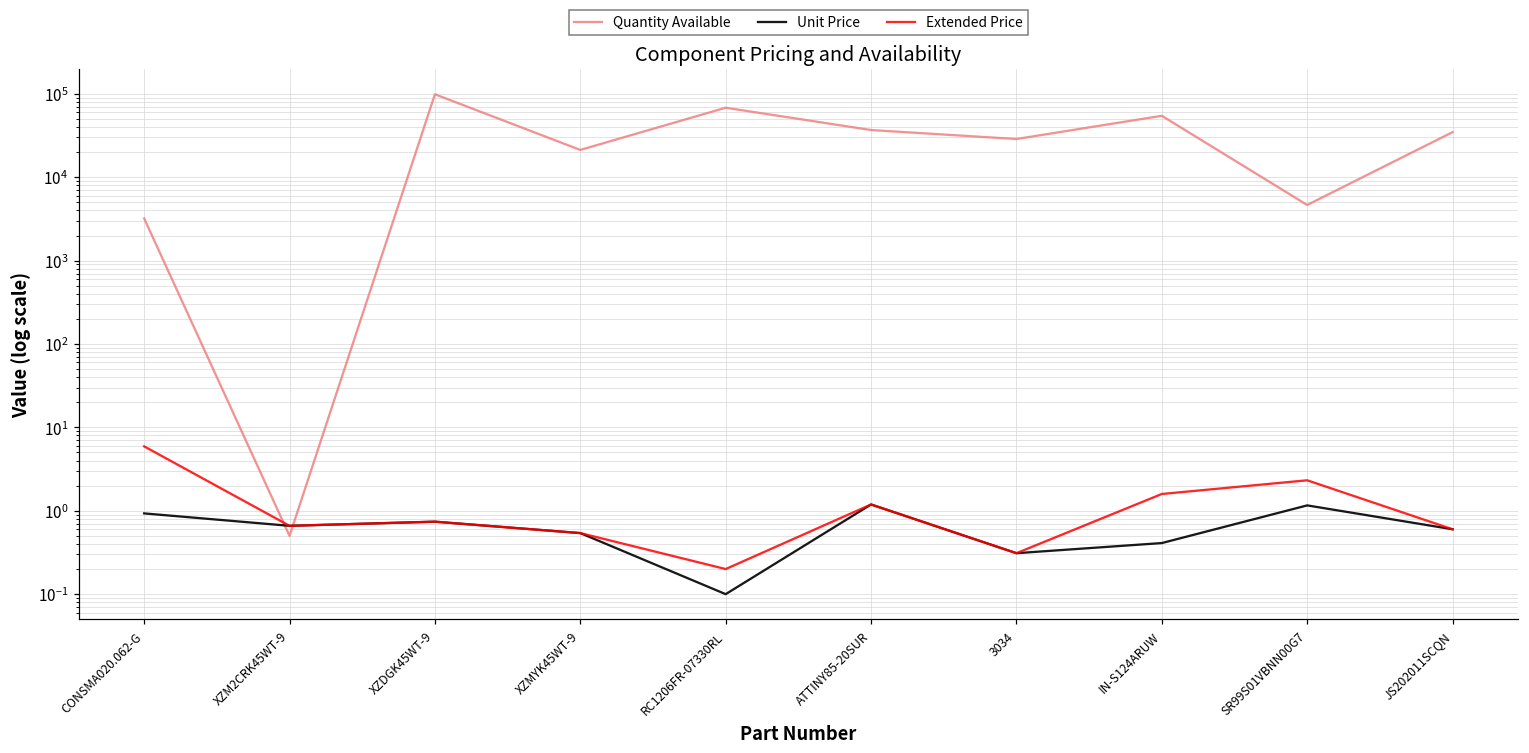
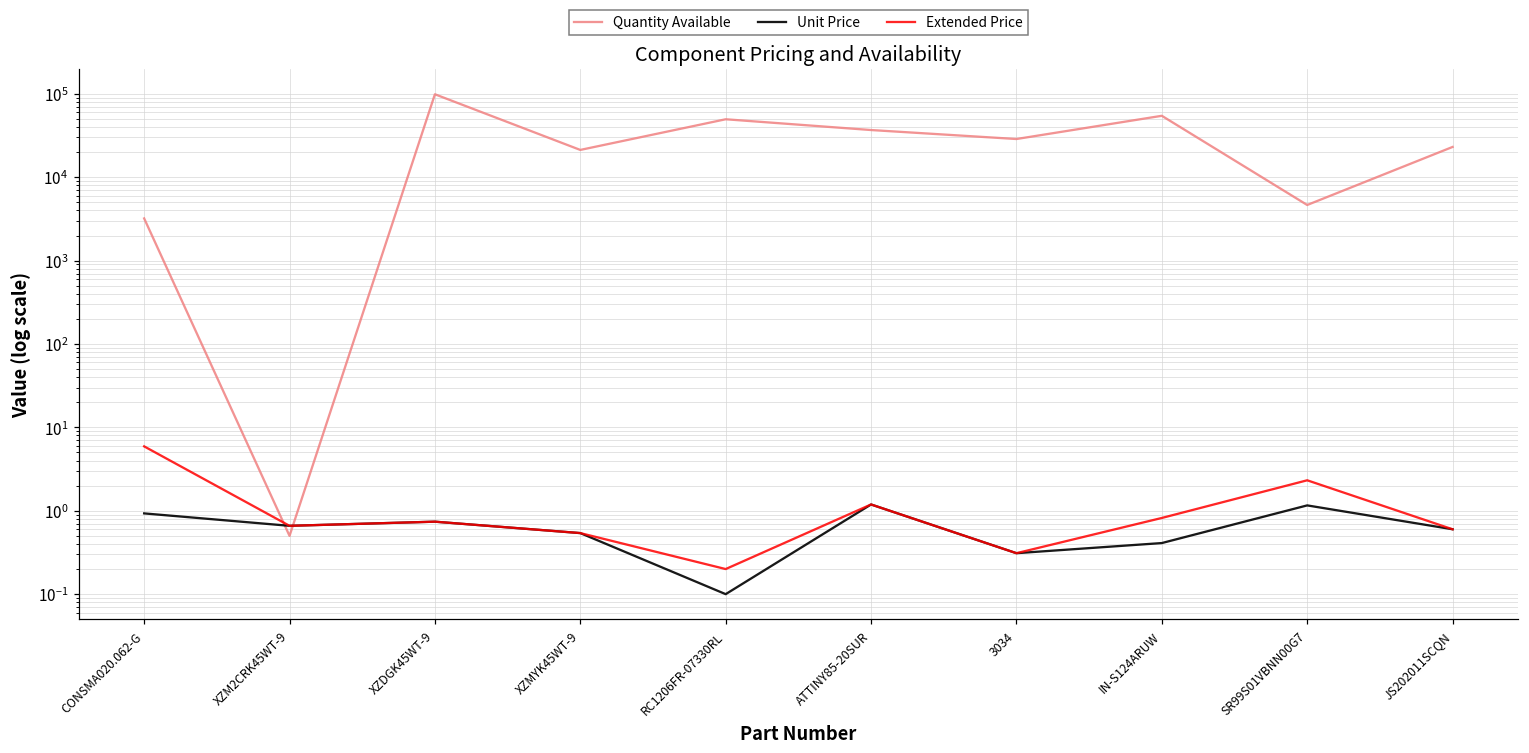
Quantity Available, RC1206FR-07330RL: 70000 -> 50000
Extended Price, IN-S124ARUW: 1.6 -> 0.8
Quantity Available, JS202011SCQN: 30000 -> 23000
